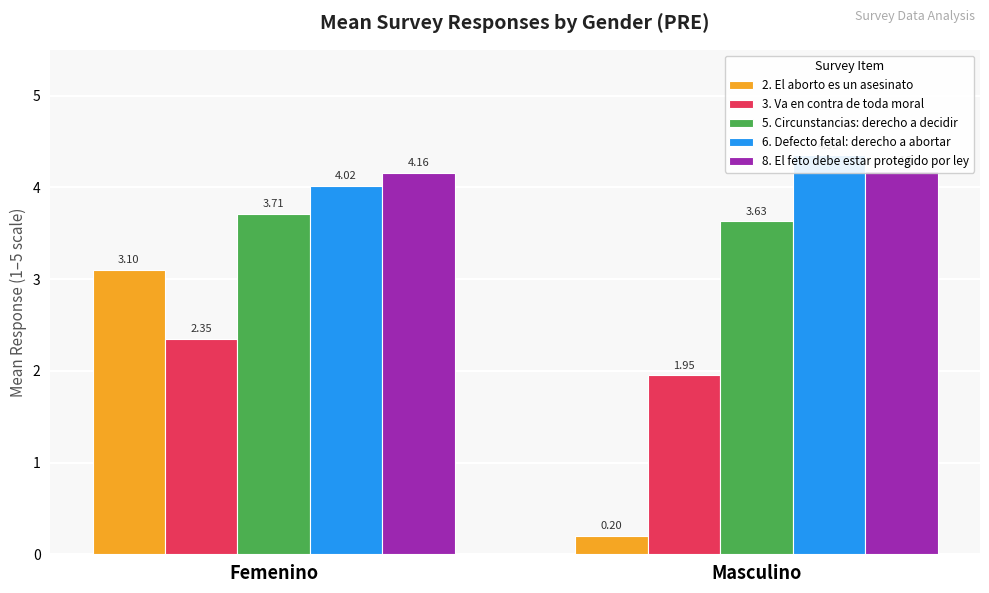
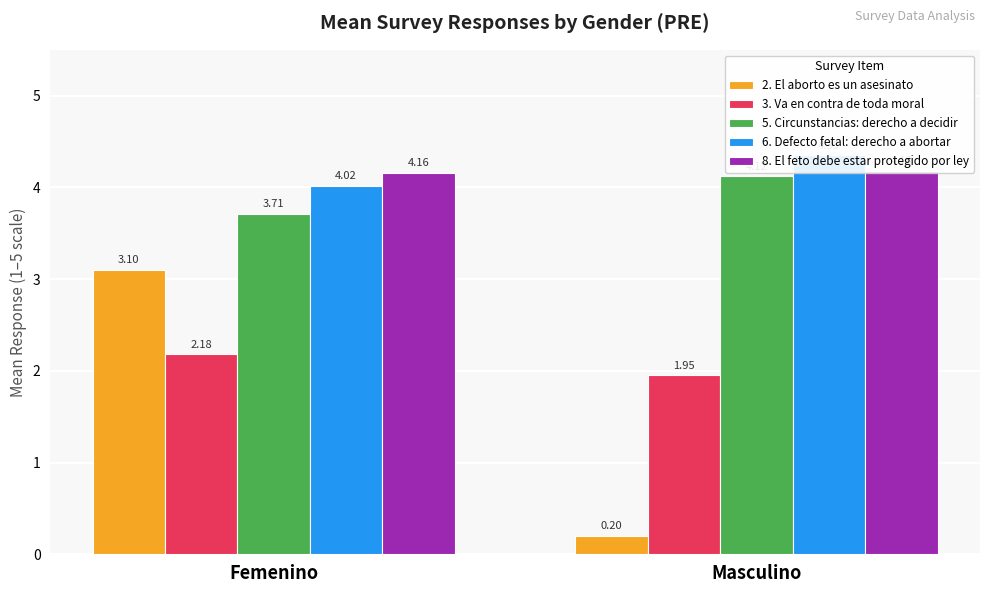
3. Va en contra de toda moral, Femenino: 2.35 -> 2.18
5. Circunstancias: derecho a decidir, Masculino: 3.6 -> 4.1
